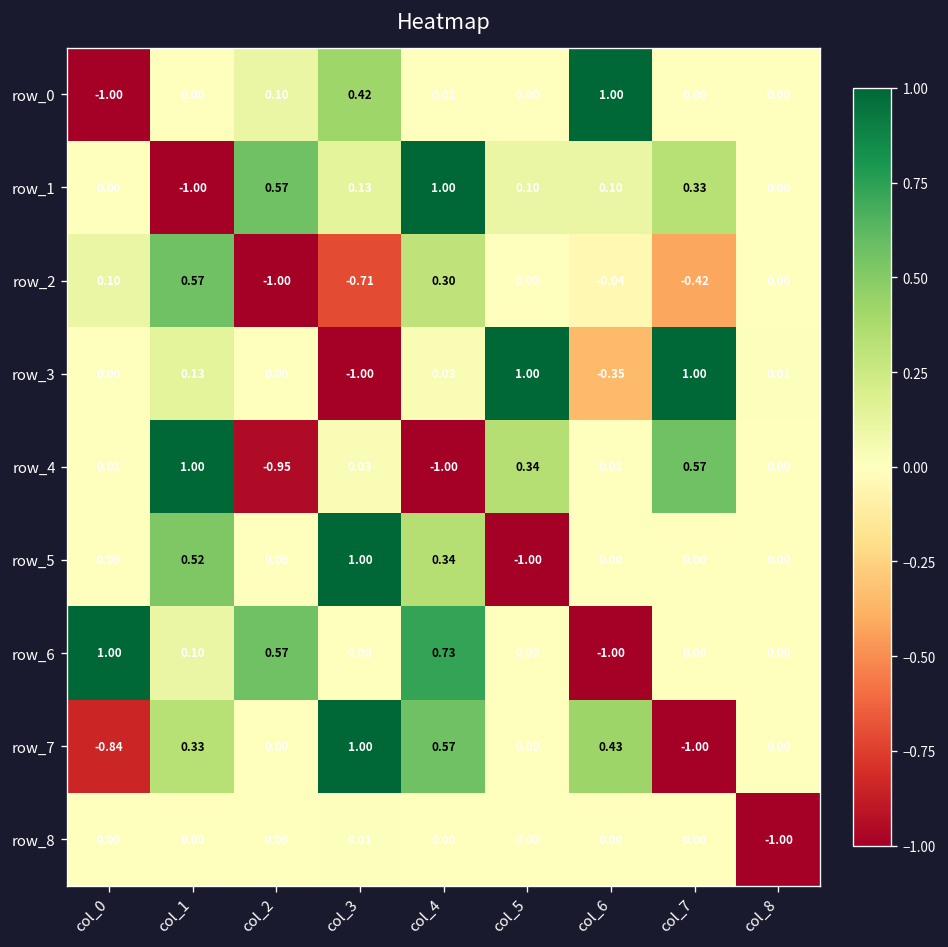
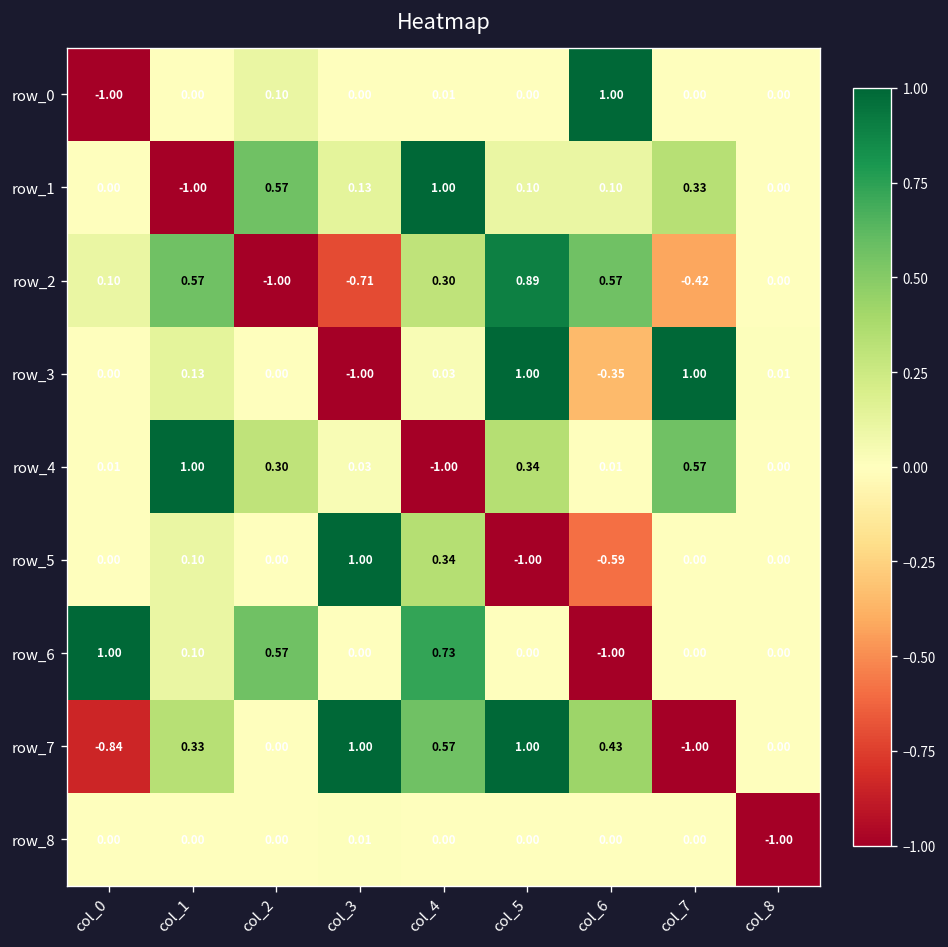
row_0, col_3: 0.42 -> 0.00
row_2, col_5: 0.00 -> 0.89
row_2, col_6: -0.04 -> 0.57
row_4, col_2: -0.95 -> 0.30
row_5, col_1: 0.52 -> 0.10
row_5, col_6: 0.00 -> -0.59
row_7, col_5: 0.00 -> 1.00
